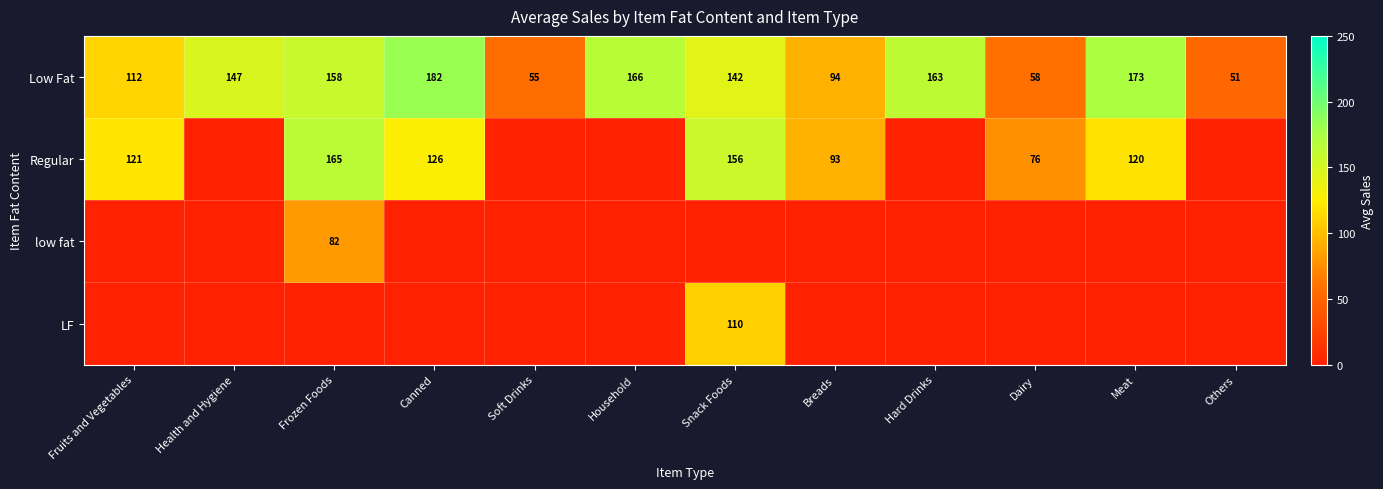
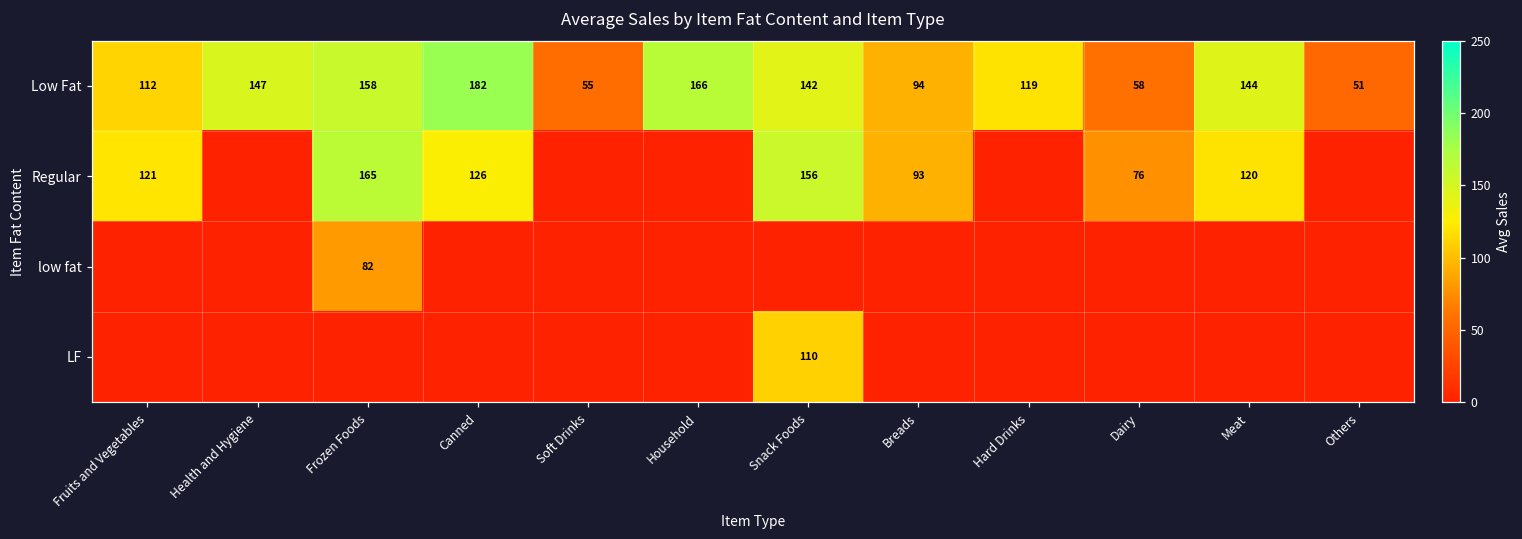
Low Fat, Hard Drinks: 163 -> 119
Low Fat, Meat: 173 -> 144
